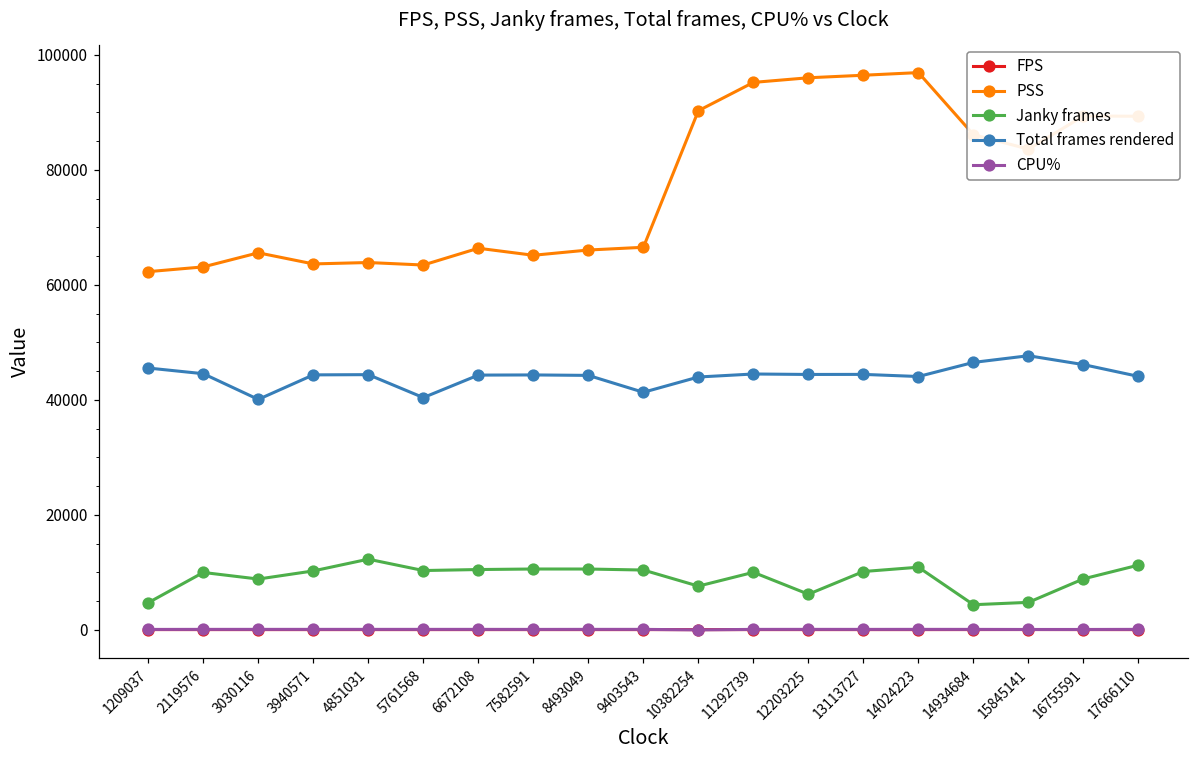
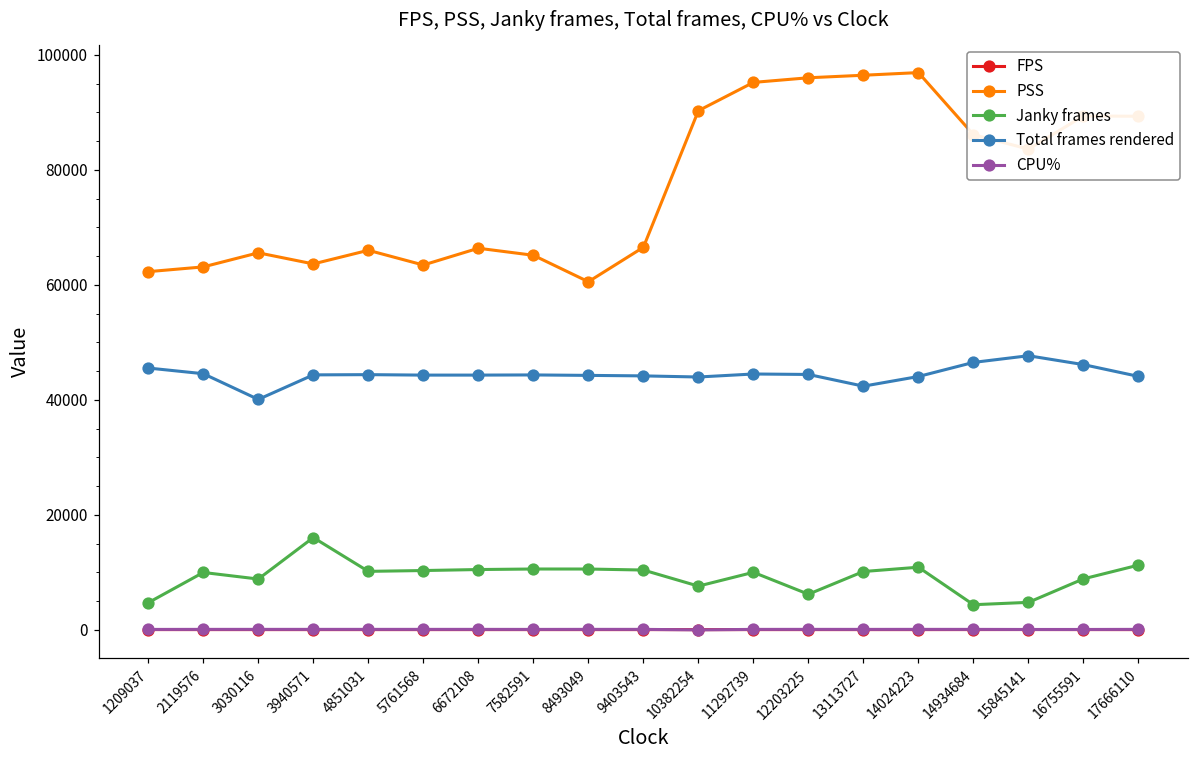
Janky frames, 3940571: 10000 -> 16000
PSS, 4851031: 64000 -> 66000
Janky frames, 4851031: 12000 -> 10000
Total frames rendered, 5761568: 40000 -> 44000
PSS, 8493049: 66000 -> 61000
Total frames rendered, 9403543: 41000 -> 44000
Total frames rendered, 13113727: 44000 -> 42000
